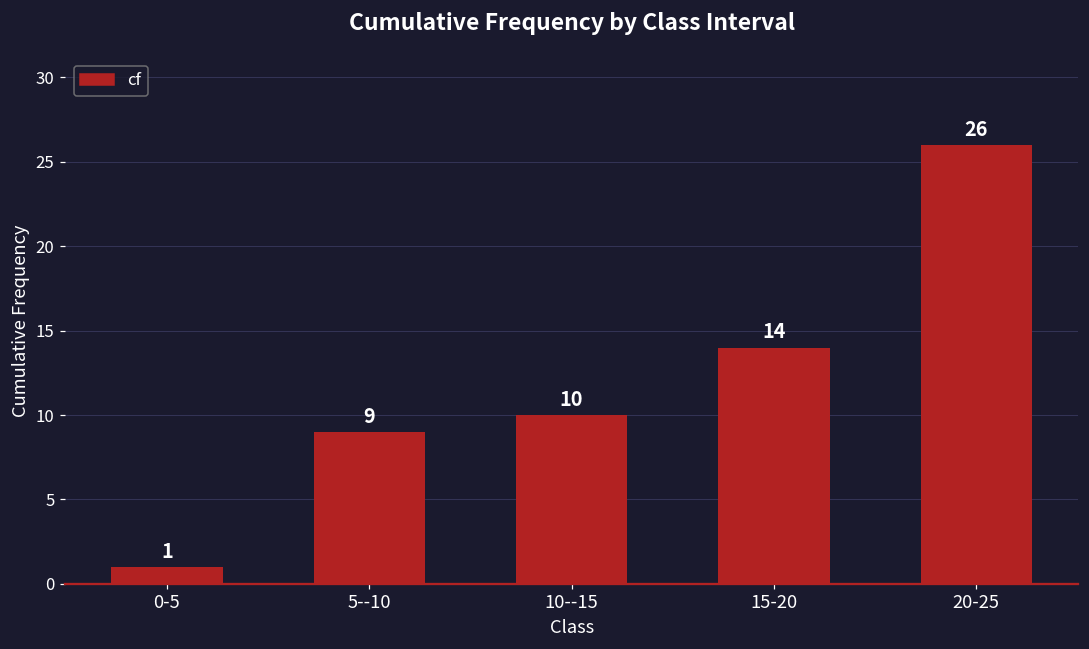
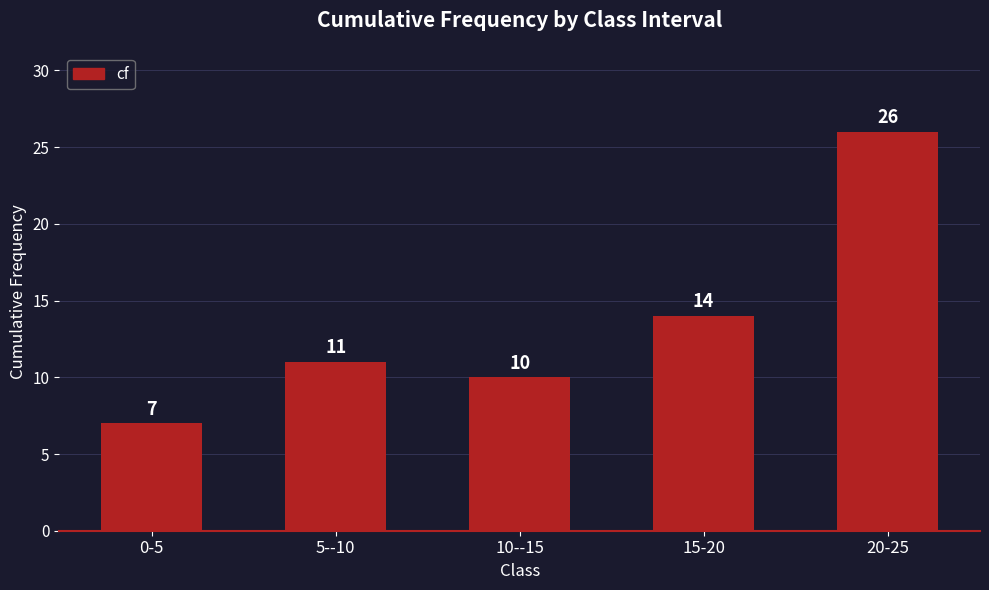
0-5: 1 -> 7
5--10: 9 -> 11
